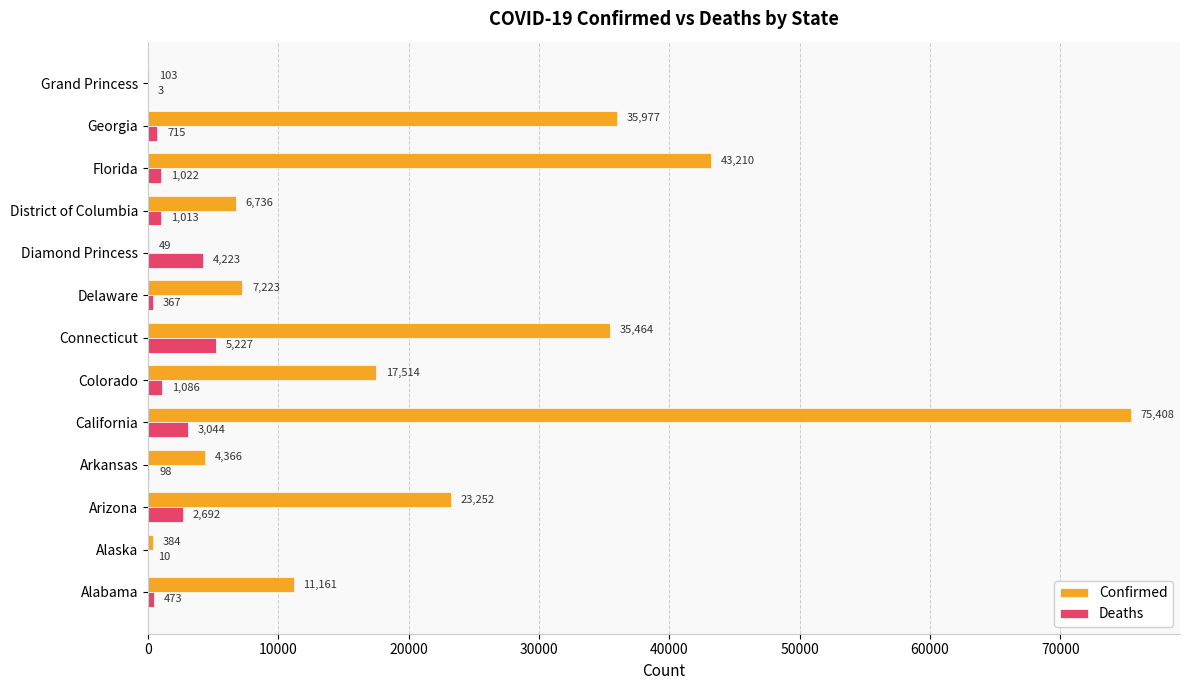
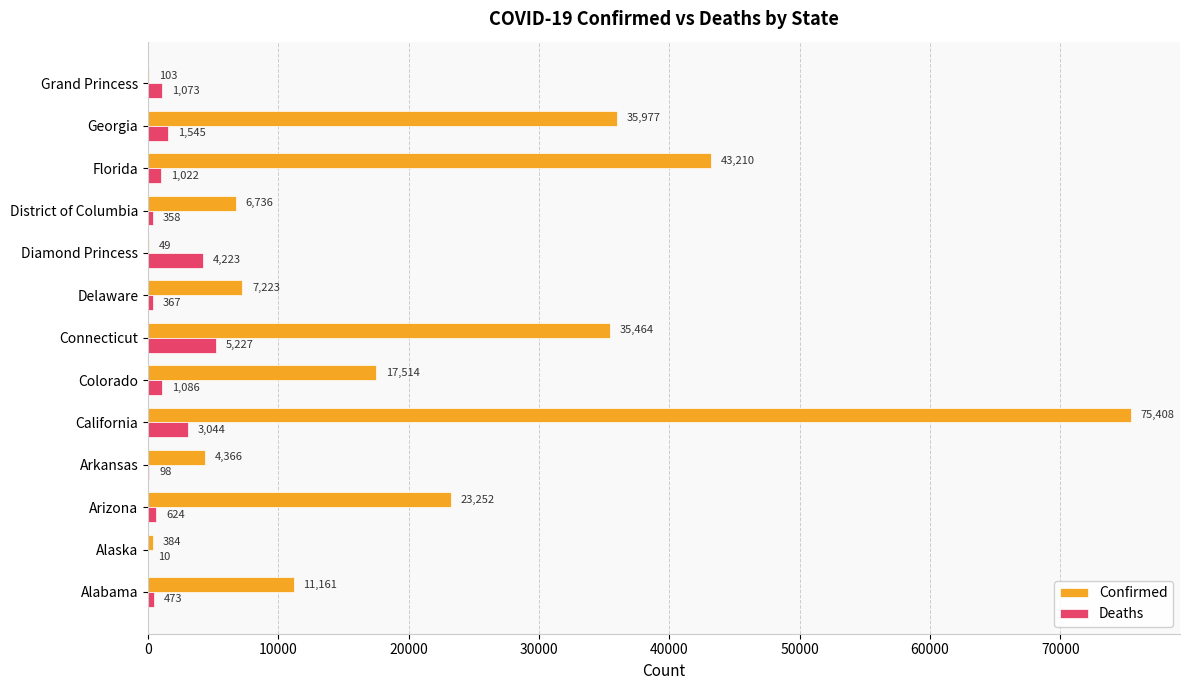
Deaths, Grand Princess: 3 -> 1,073
Deaths, Georgia: 715 -> 1,545
Deaths, District of Columbia: 1,013 -> 358
Deaths, Arizona: 2,692 -> 624
